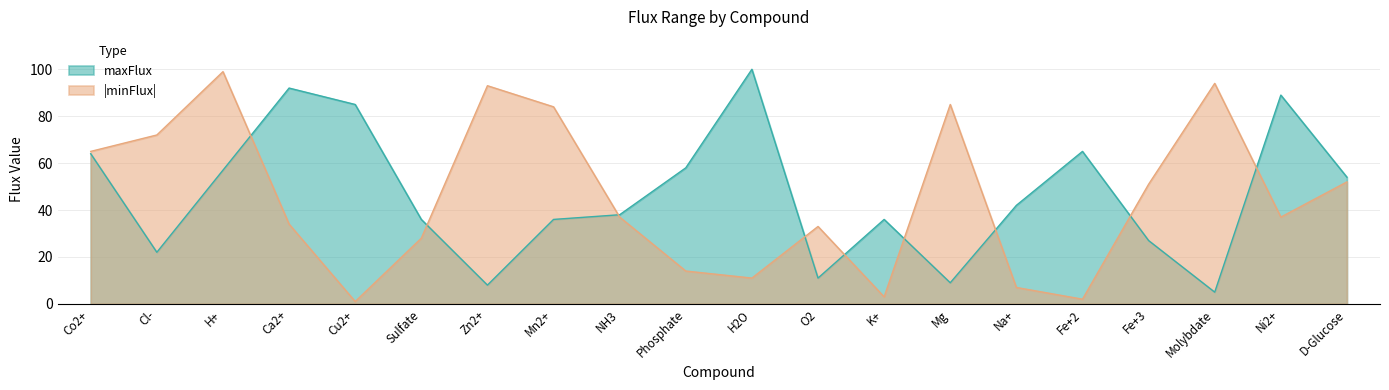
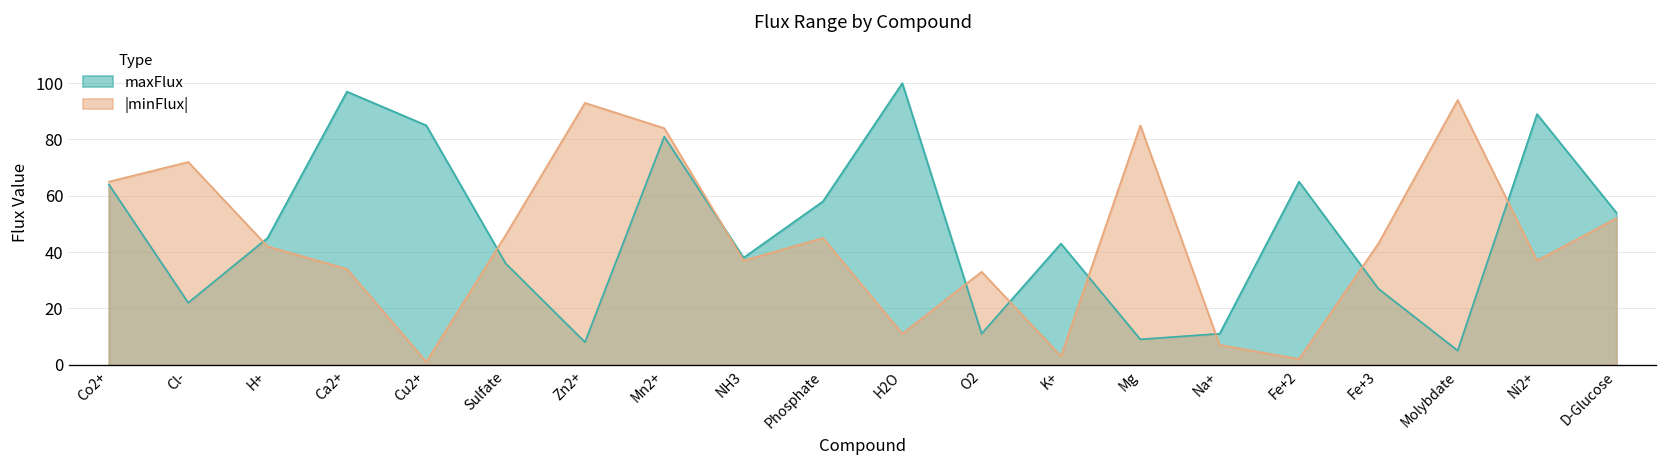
maxFlux, H+: 57 -> 45
|minFlux|, H+: 99 -> 42
maxFlux, Ca2+: 92 -> 97
|minFlux|, Sulfate: 28 -> 46
maxFlux, Mn2+: 36 -> 81
|minFlux|, Phosphate: 14 -> 45
maxFlux, K+: 36 -> 43
maxFlux, Na+: 42 -> 11
|minFlux|, Fe+3: 51 -> 43
